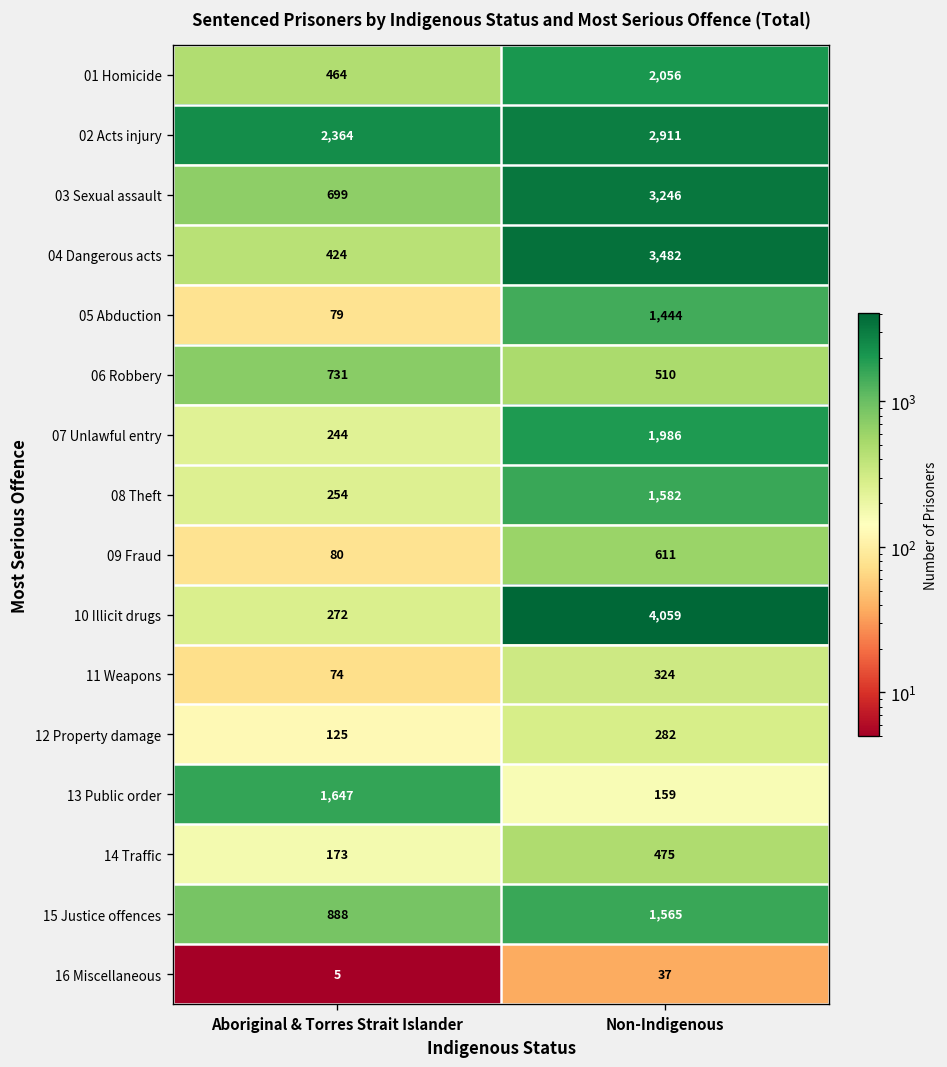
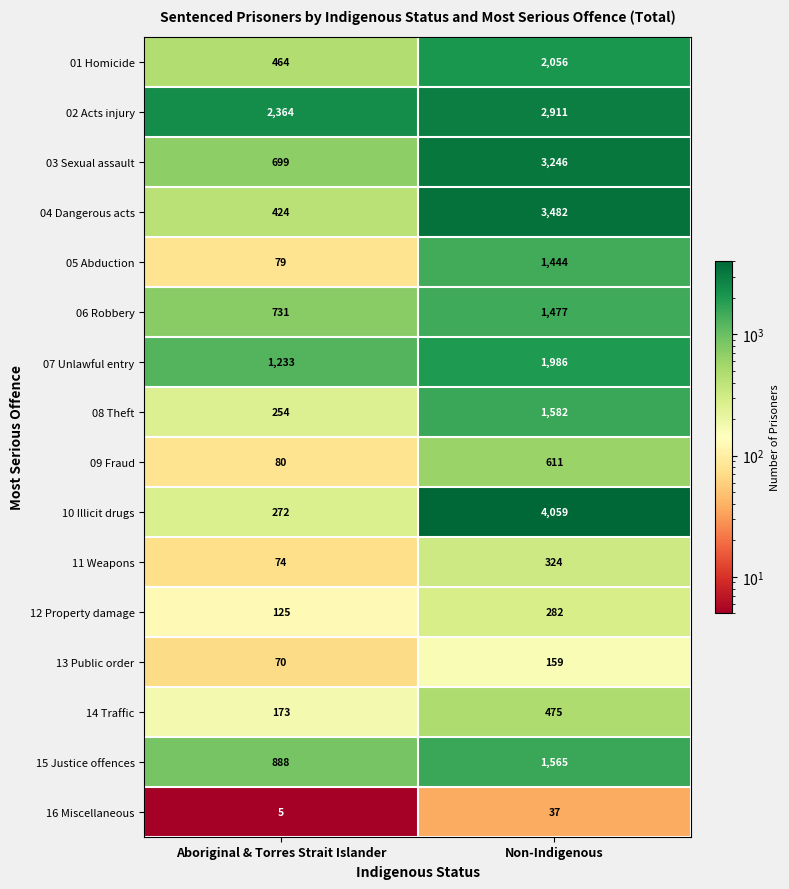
06 Robbery, Non-Indigenous: 510 -> 1,477
07 Unlawful entry, Aboriginal & Torres Strait Islander: 244 -> 1,233
13 Public order, Aboriginal & Torres Strait Islander: 1,647 -> 70
